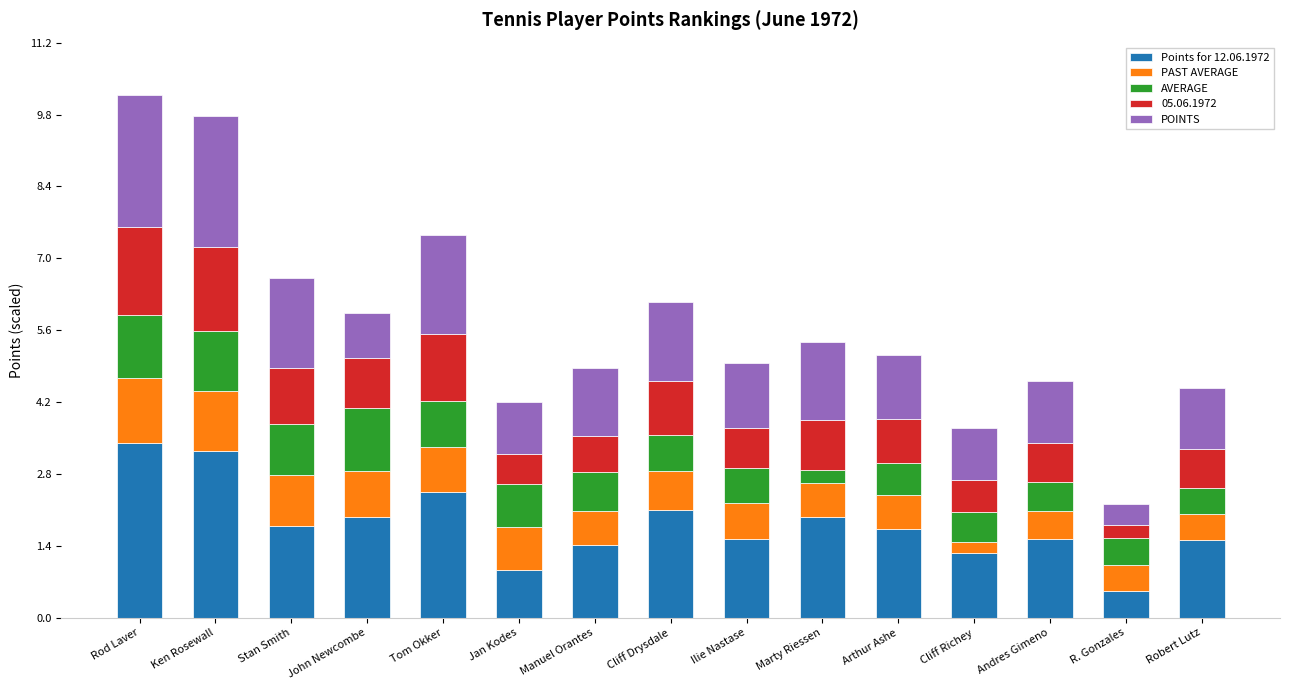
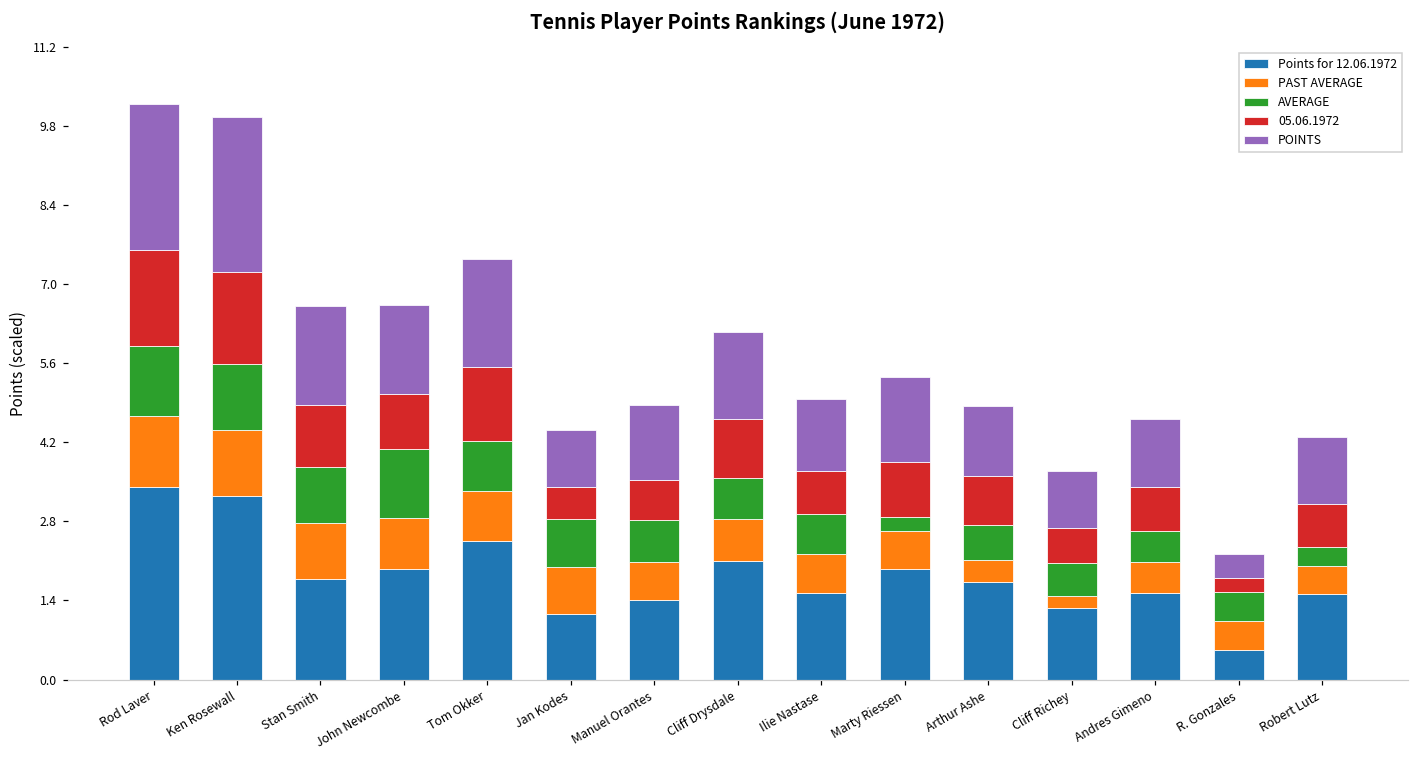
POINTS, Ken Rosewall: 2.5 -> 2.7
POINTS, John Newcombe: 0.9 -> 1.6
Points for 12.06.1972, Jan Kodes: 0.9 -> 1.2
PAST AVERAGE, Arthur Ashe: 0.7 -> 0.4
AVERAGE, Robert Lutz: 0.5 -> 0.3
